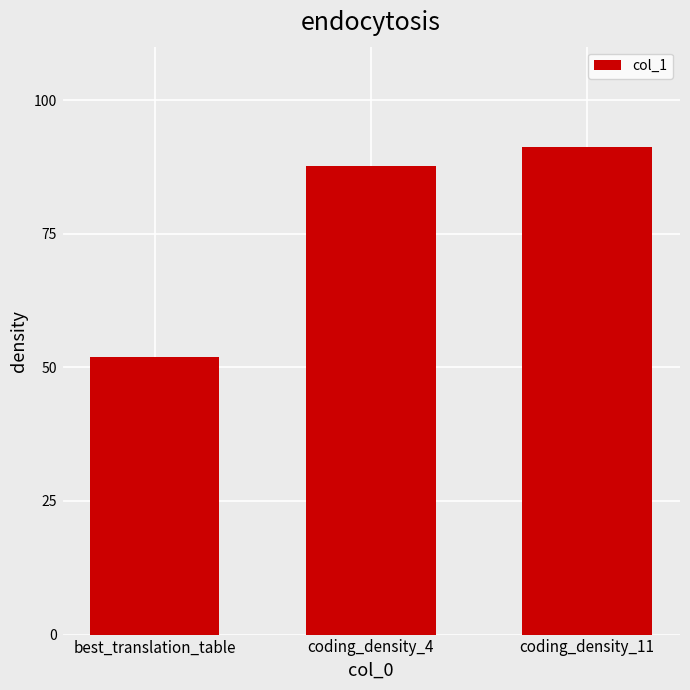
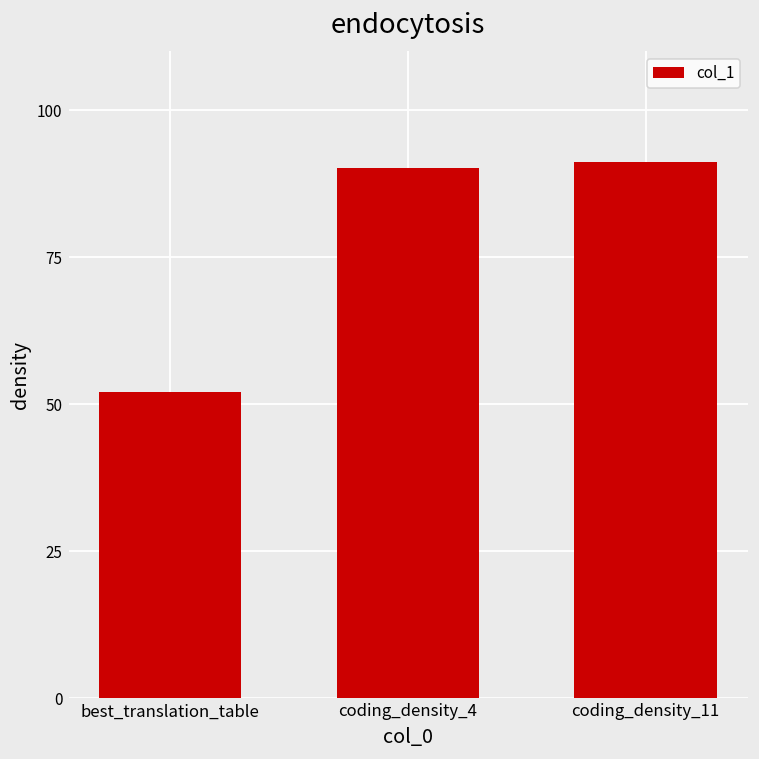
coding_density_4: 88 -> 90
